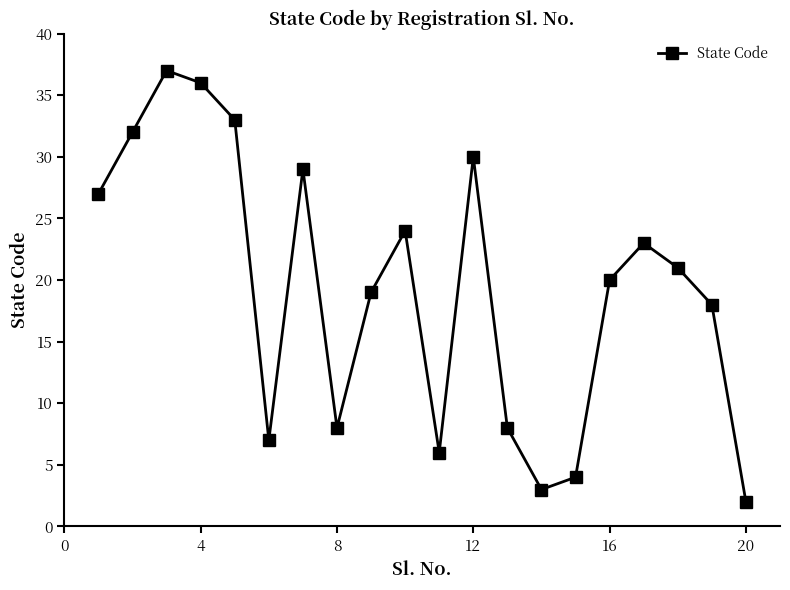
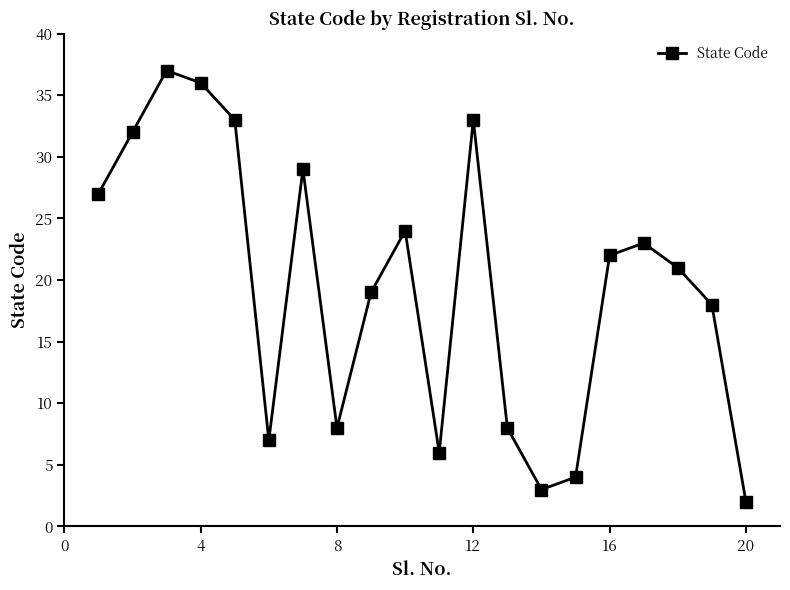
12: 30 -> 33
16: 20 -> 22
